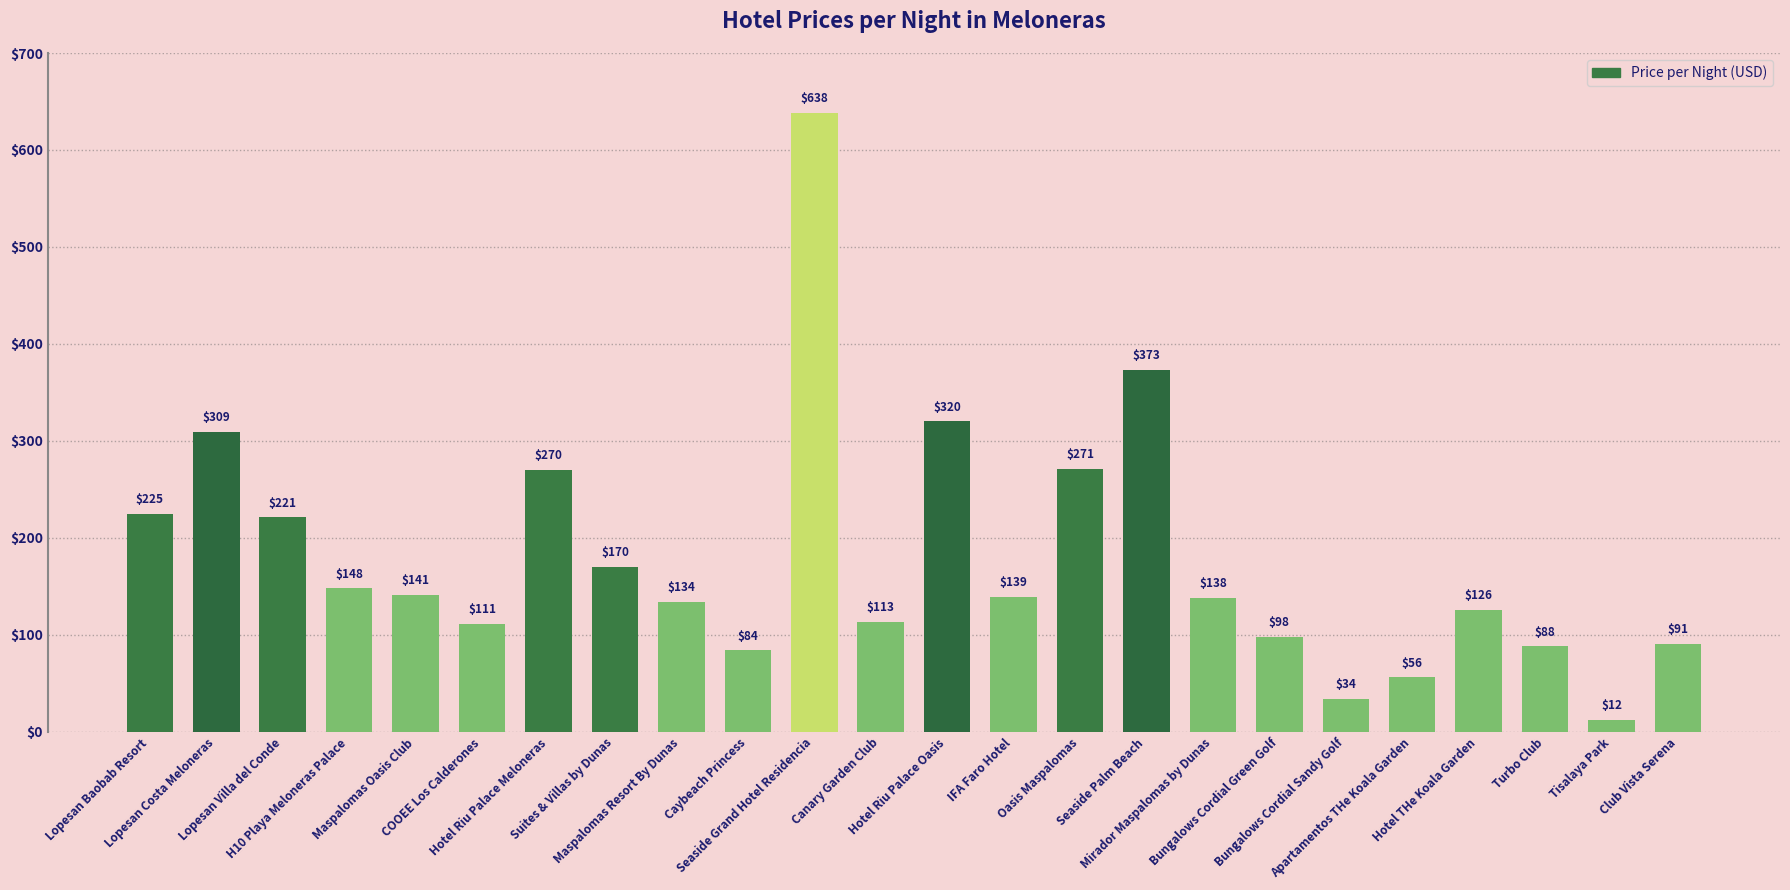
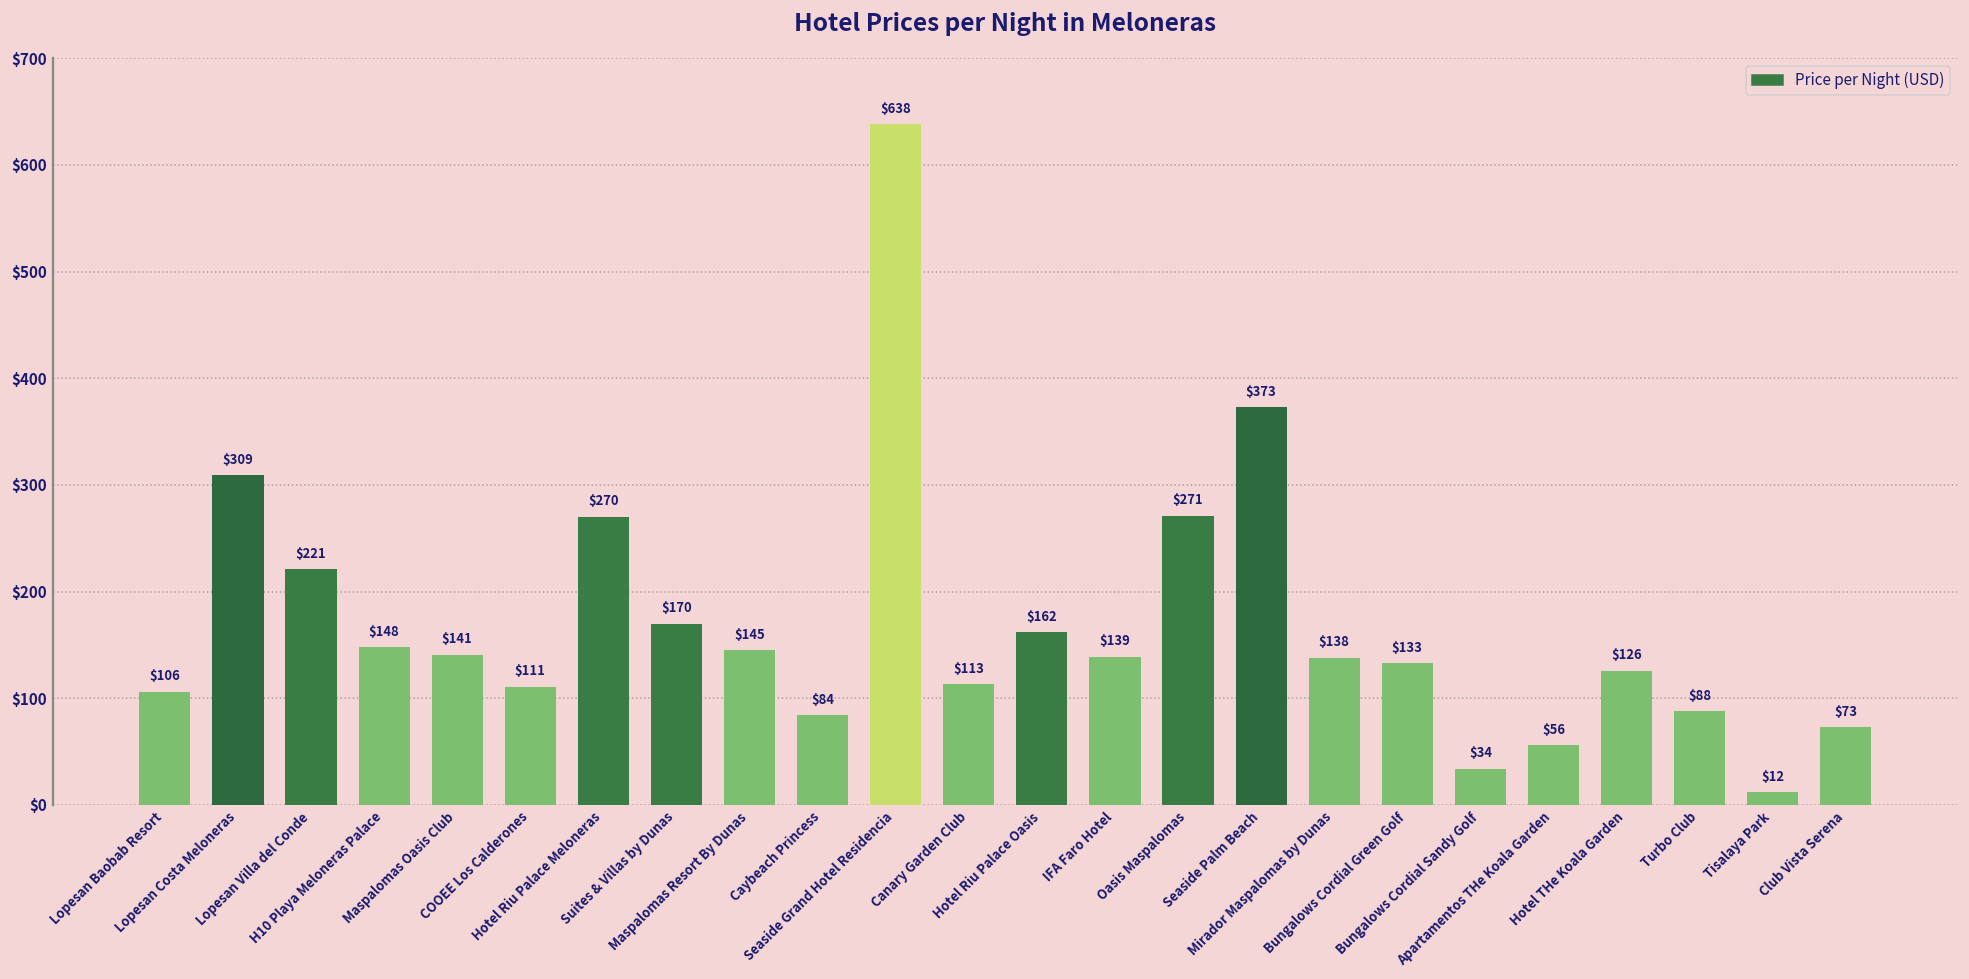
Lopesan Baobab Resort: $225 -> $106
Maspalomas Resort By Dunas: $134 -> $145
Hotel Riu Palace Oasis: $320 -> $162
Bungalows Cordial Green Golf: $98 -> $133
Club Vista Serena: $91 -> $73
